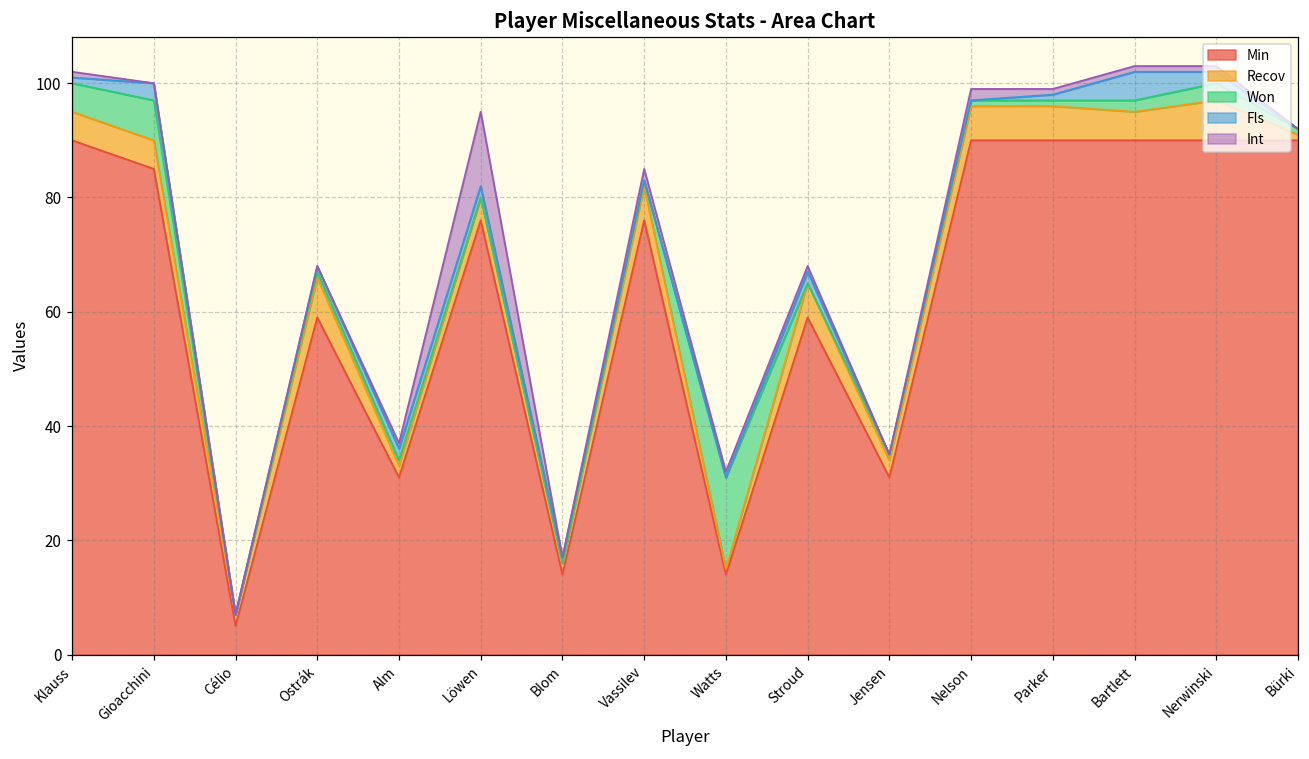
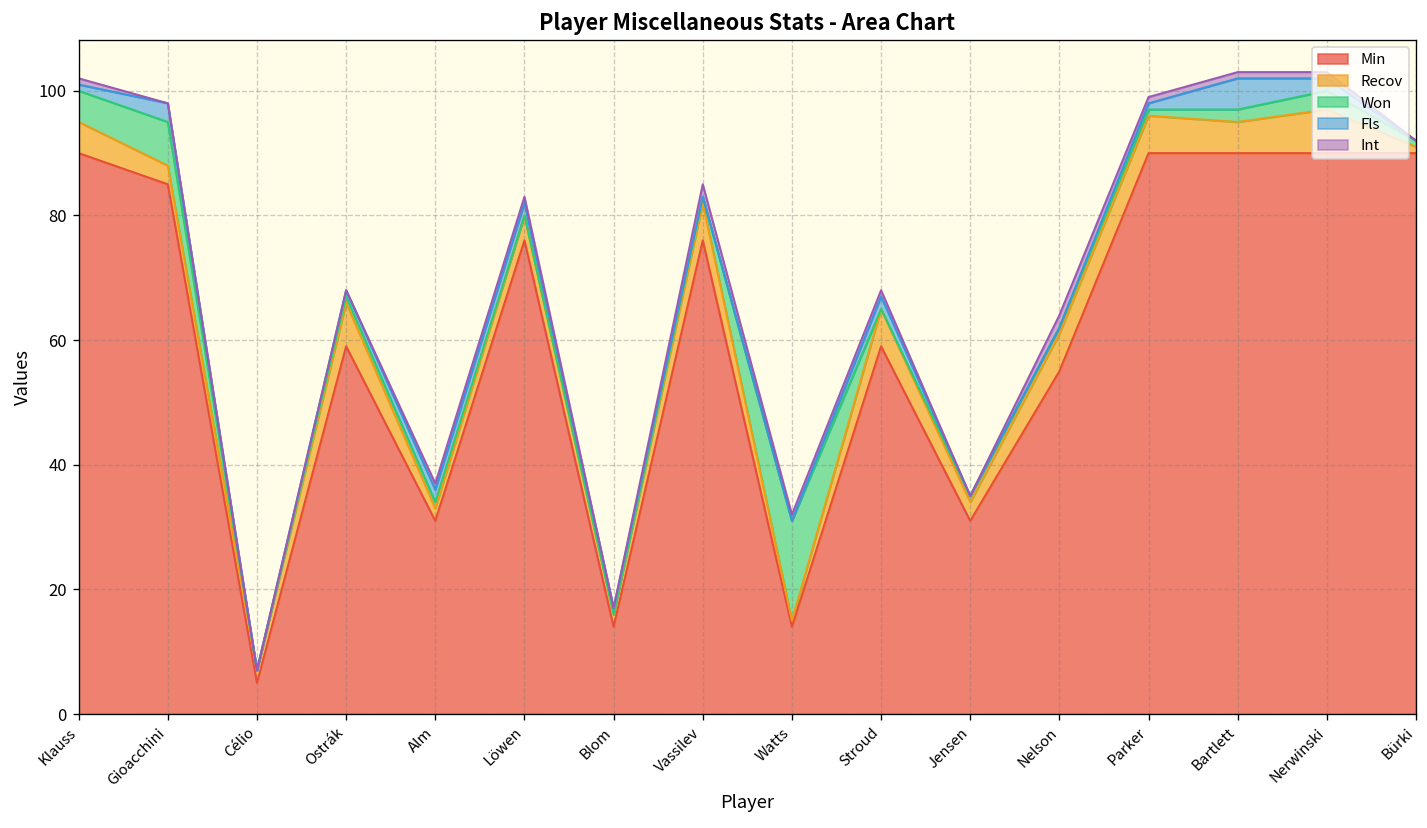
Recov, Gioacchini: 5 -> 3
Int, Löwen: 13 -> 1
Min, Nelson: 90 -> 55
